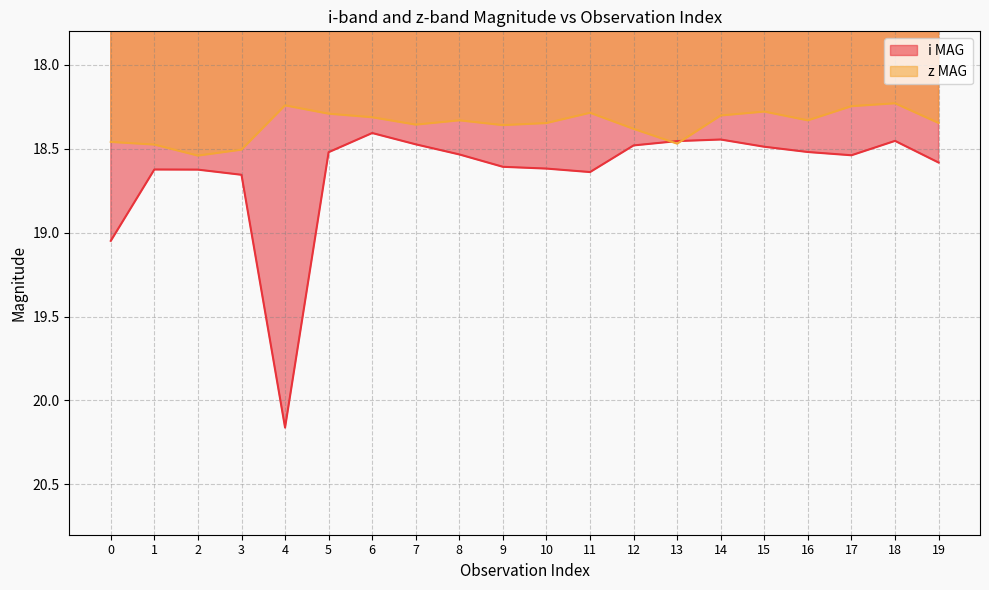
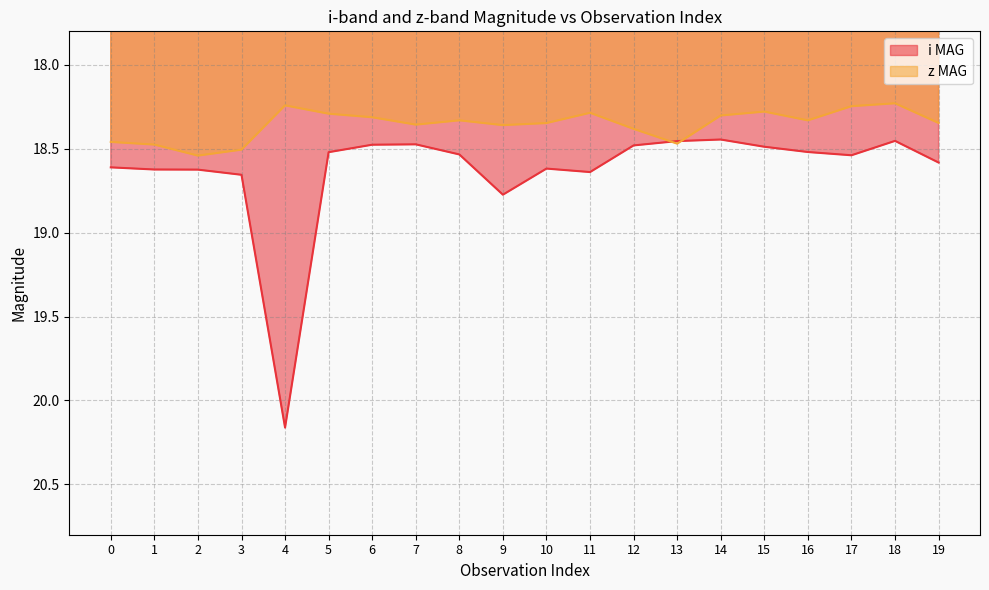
i MAG, 0: 19.05 -> 18.61
i MAG, 6: 18.41 -> 18.48
i MAG, 9: 18.61 -> 18.77
